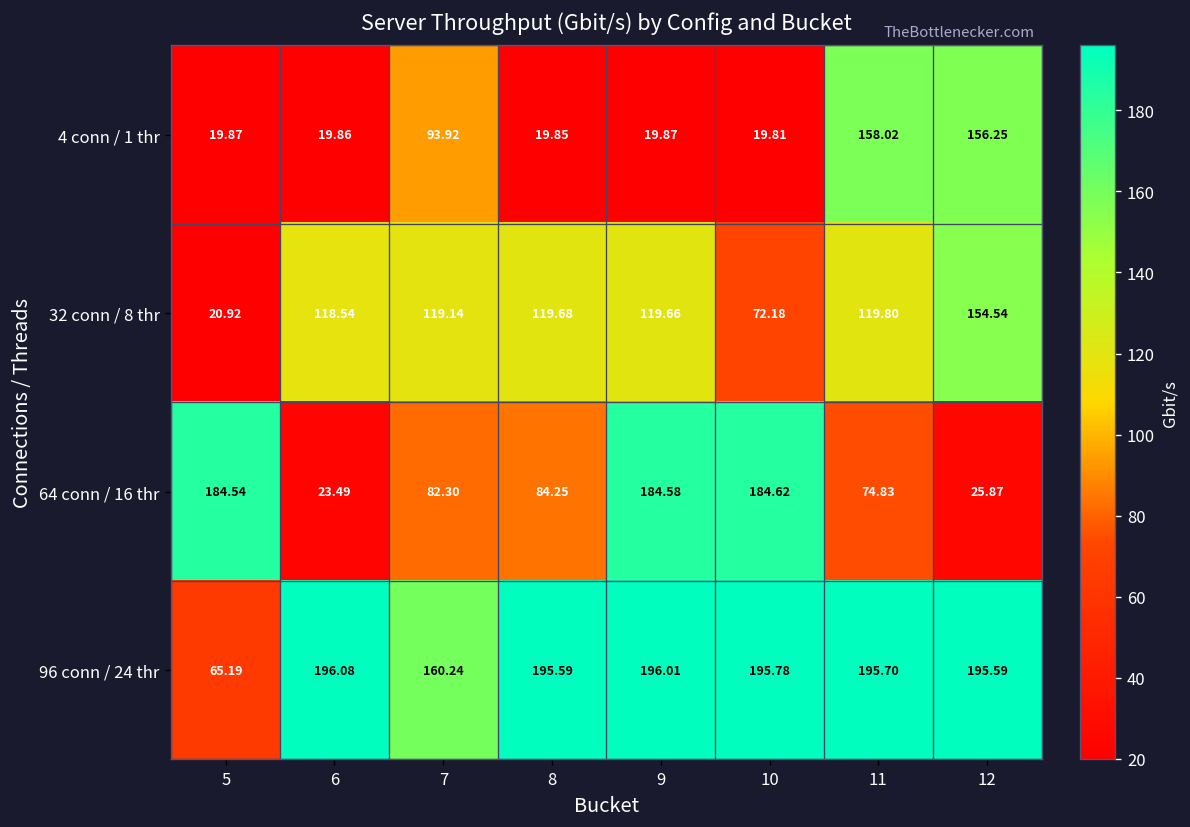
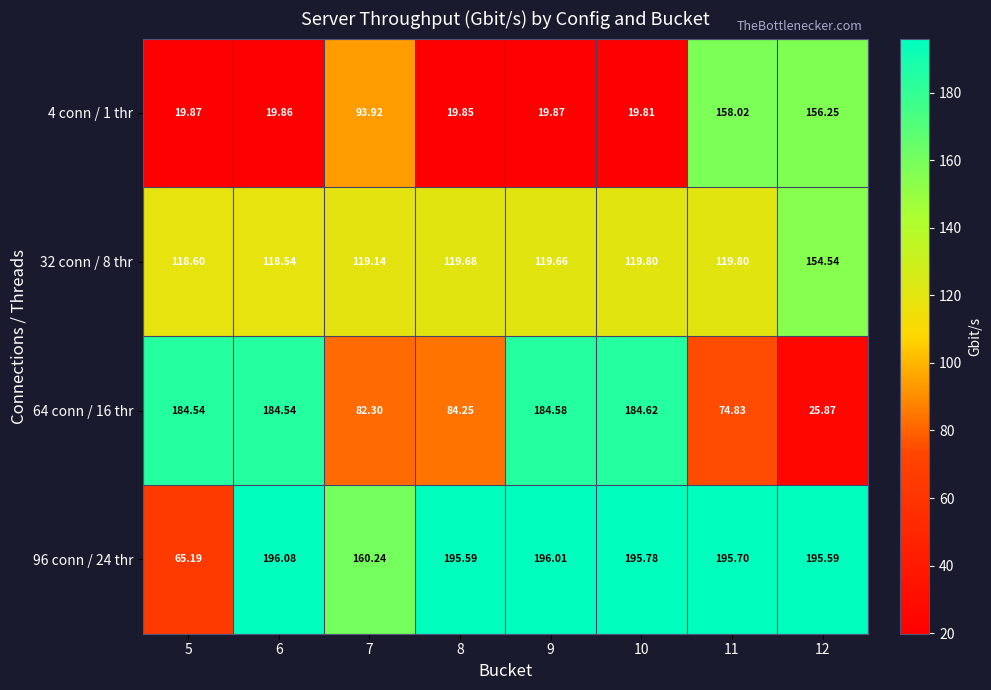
32 conn / 8 thr, 5: 20.92 -> 118.60
32 conn / 8 thr, 10: 72.18 -> 119.80
64 conn / 16 thr, 6: 23.49 -> 184.54
